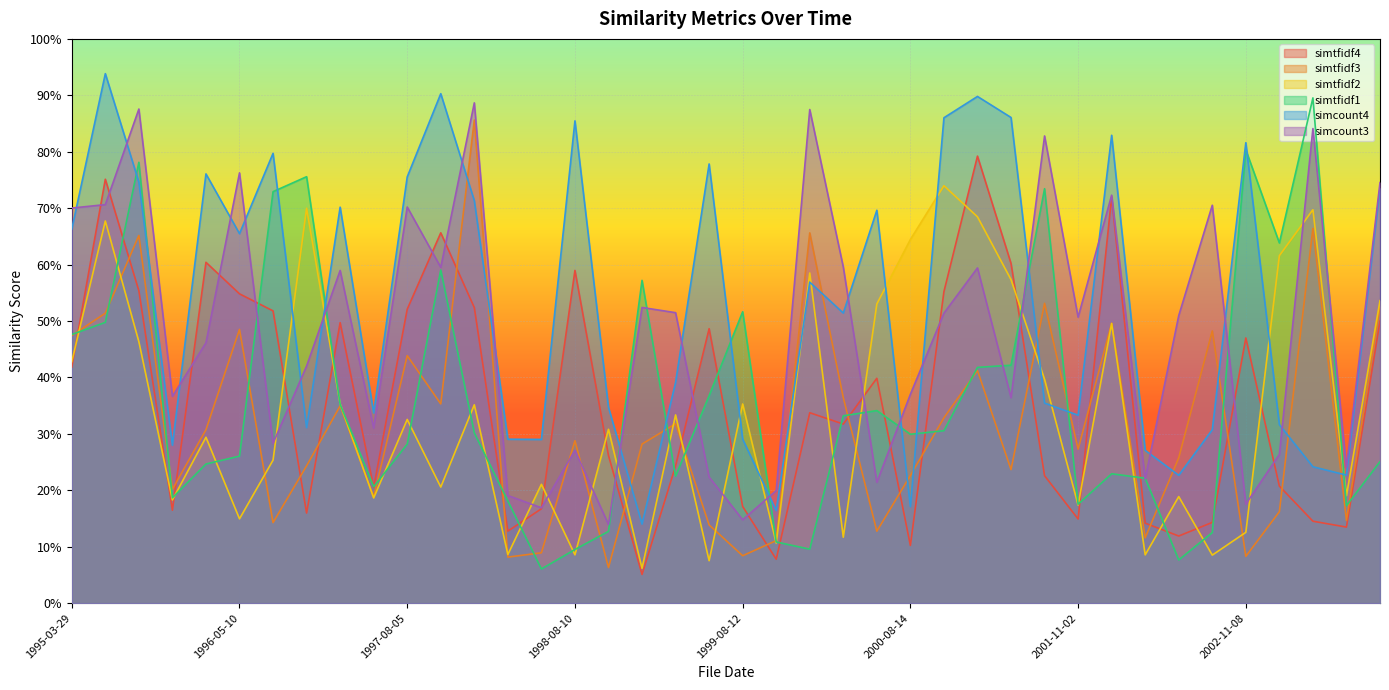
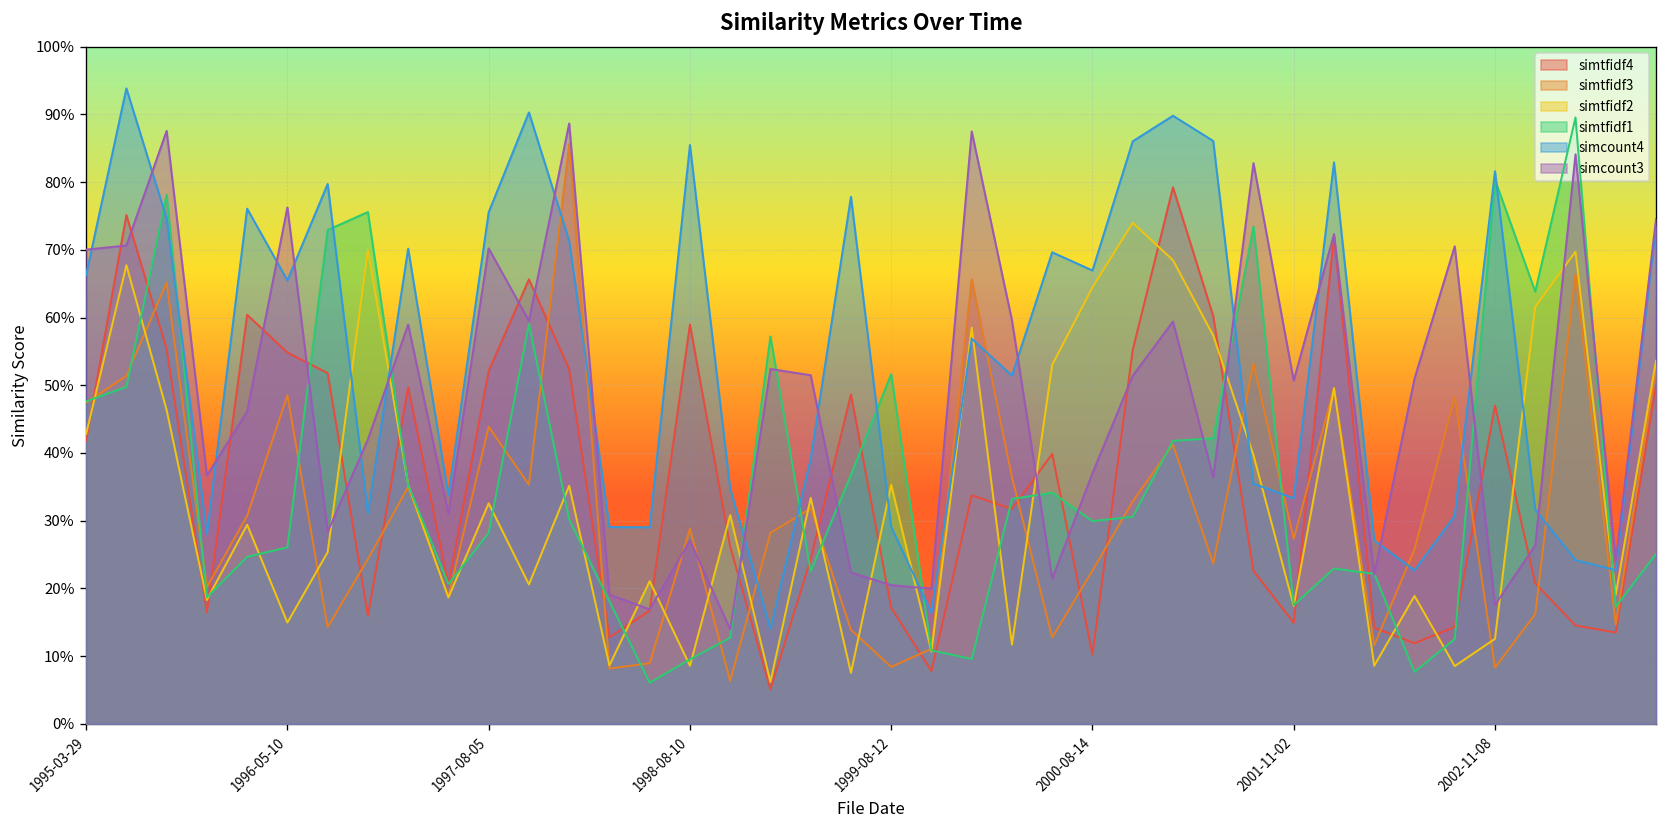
simcount3, 1999-08-12: 15% -> 20%
simcount4, 2000-08-14: 17% -> 67%
